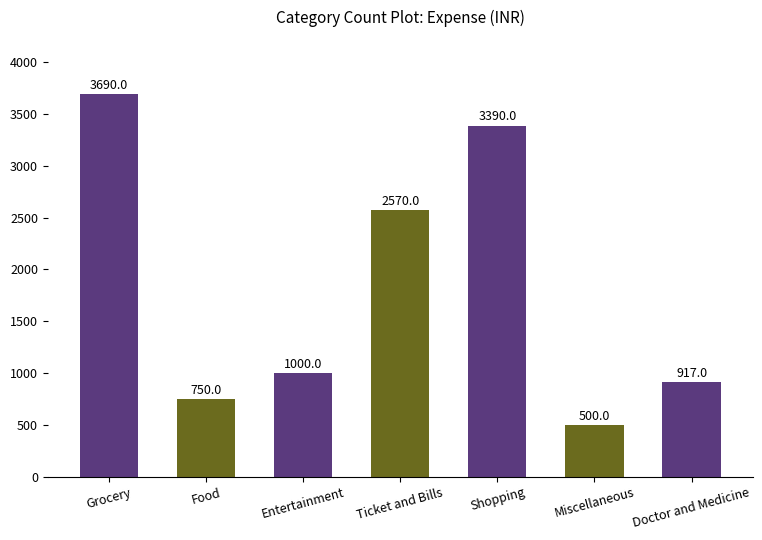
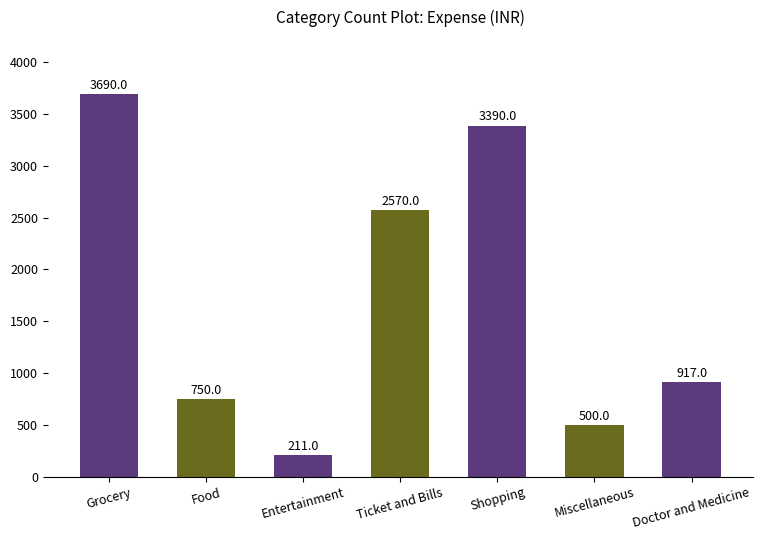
Entertainment: 1000.0 -> 211.0
